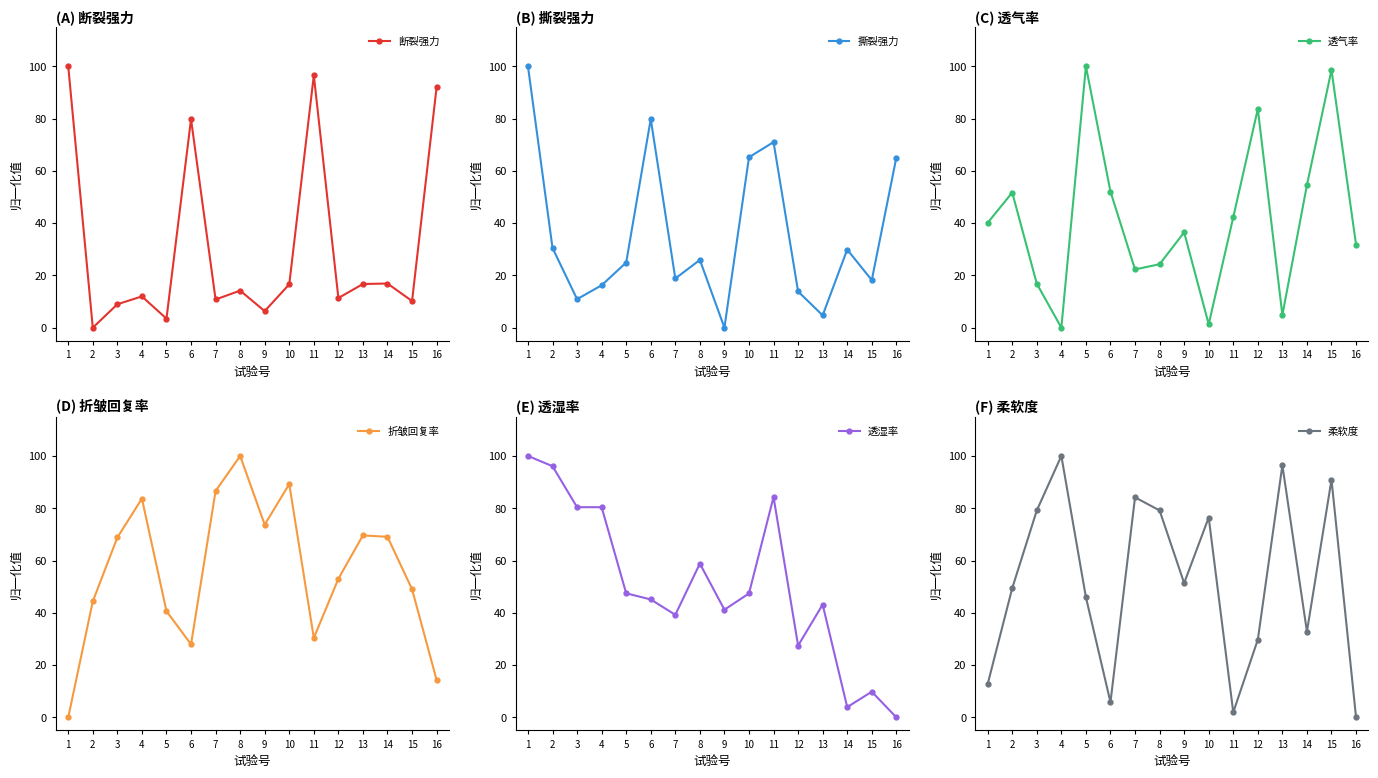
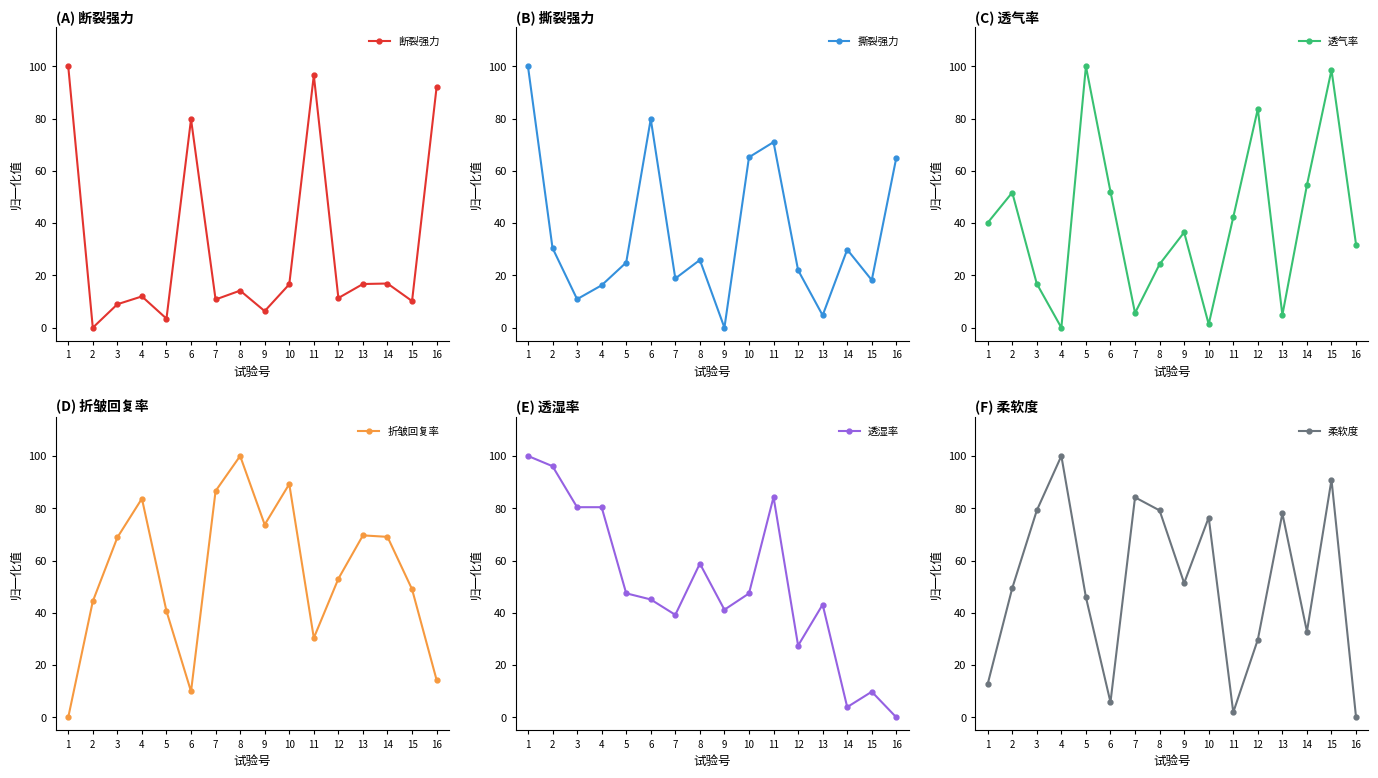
(B) 撕裂强力, 12: 14 -> 22
(C) 透气率, 7: 22 -> 6
(D) 折皱回复率, 6: 28 -> 10
(F) 柔软度, 13: 96 -> 78
